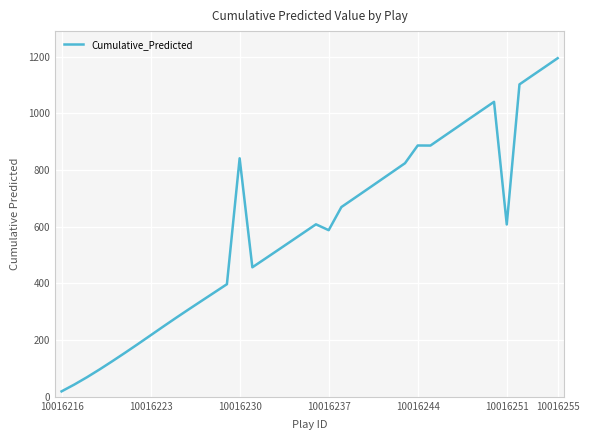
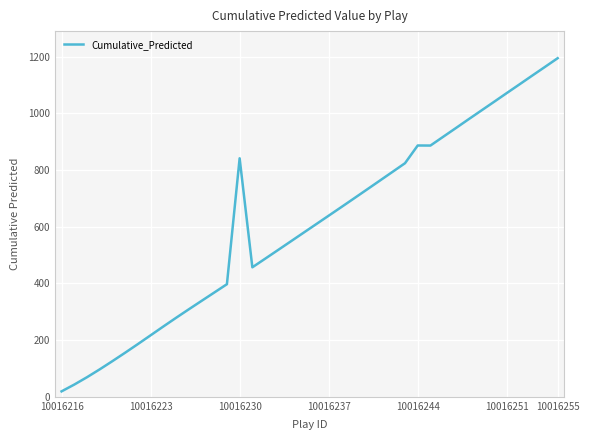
10016237: 590 -> 640
10016251: 610 -> 1070
